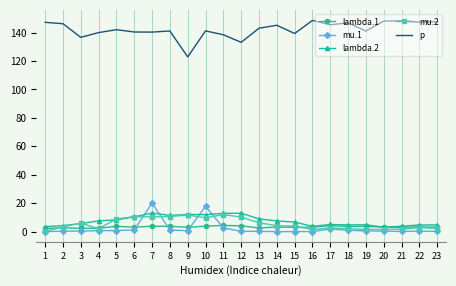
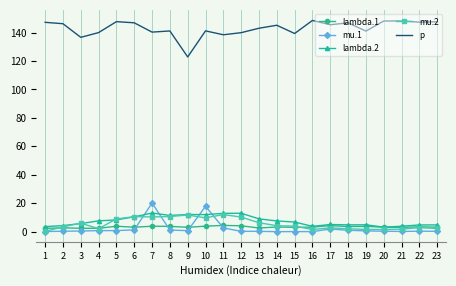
p, 5: 142 -> 148
p, 6: 140 -> 147
p, 12: 133 -> 140
